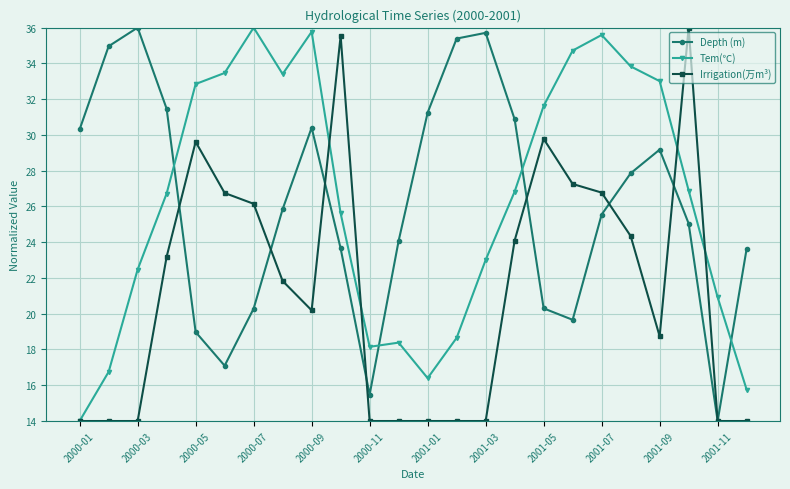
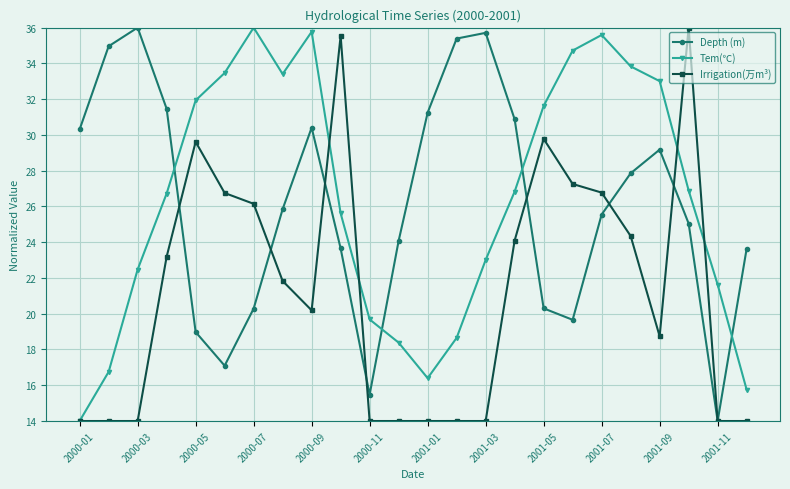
Tem(℃), 2000-05: 32.8 -> 31.9
Tem(℃), 2000-11: 18.1 -> 19.7
Tem(℃), 2001-11: 20.9 -> 21.6
